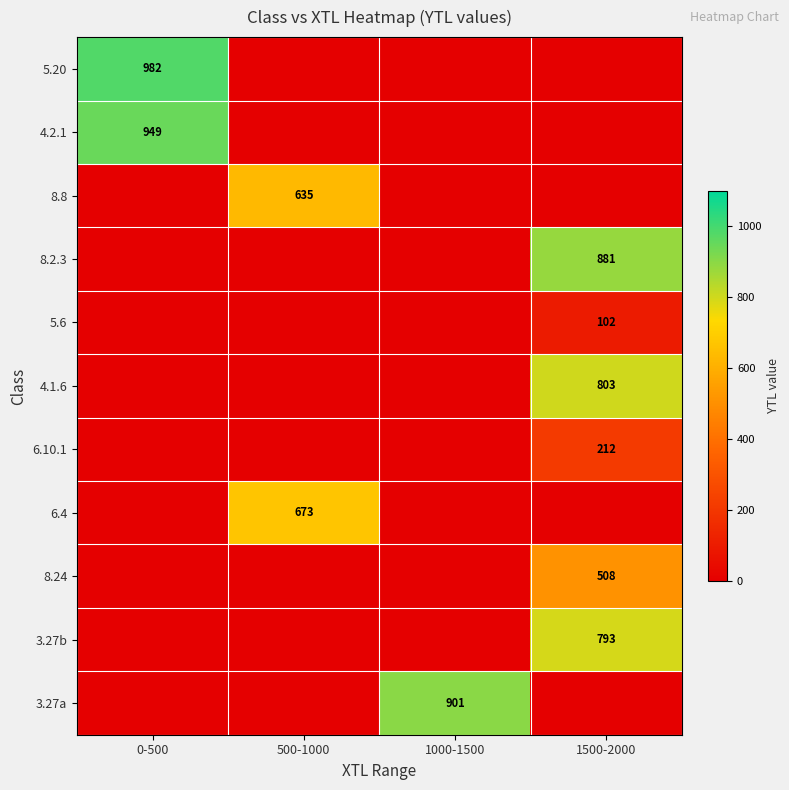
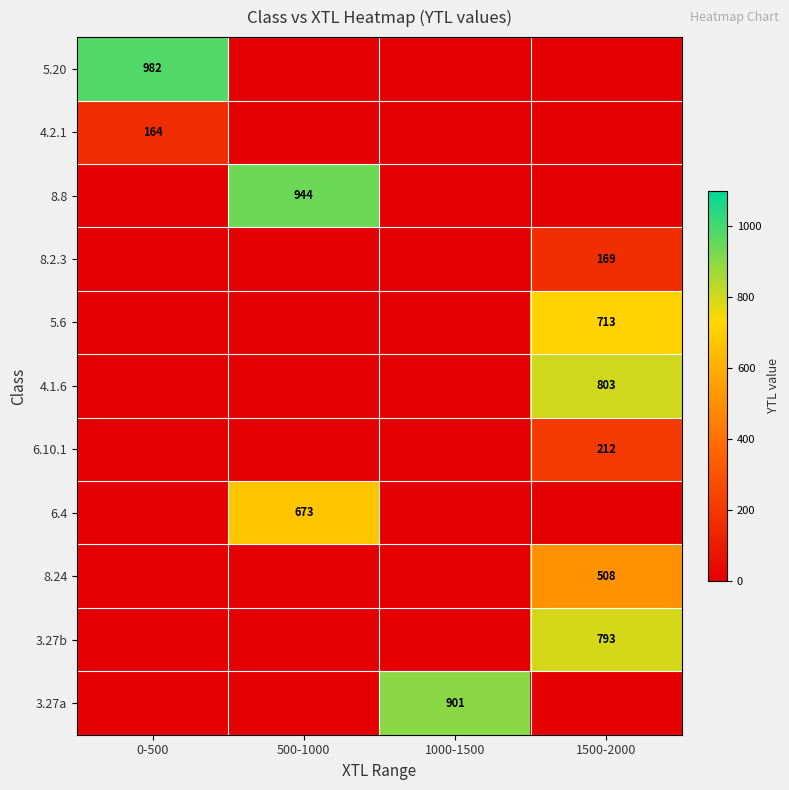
4.2.1, 0-500: 949 -> 164
8.8, 500-1000: 635 -> 944
8.2.3, 1500-2000: 881 -> 169
5.6, 1500-2000: 102 -> 713
